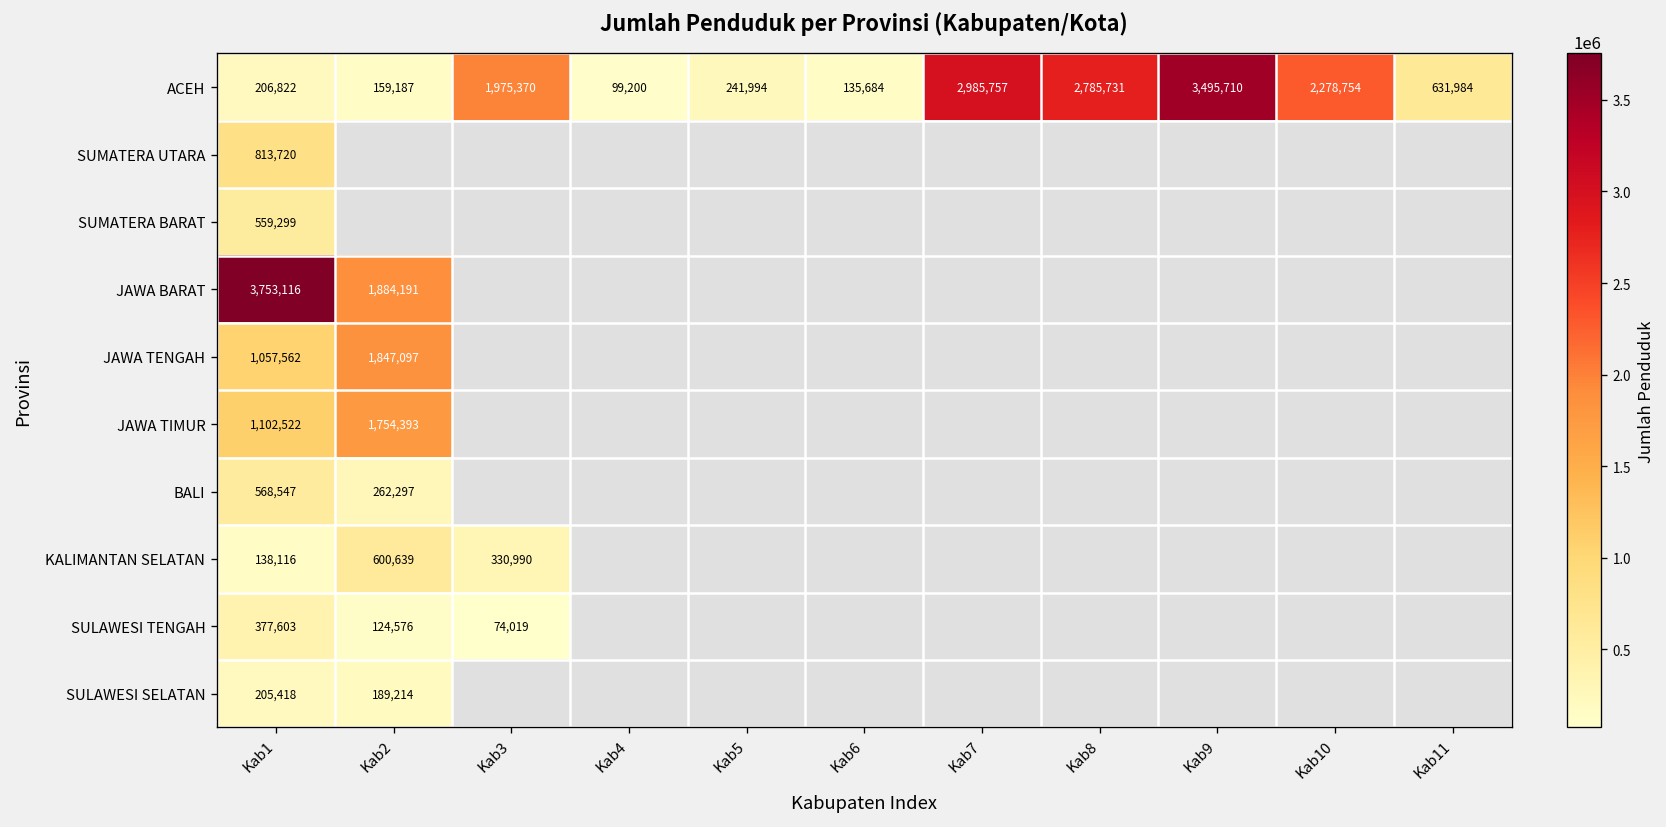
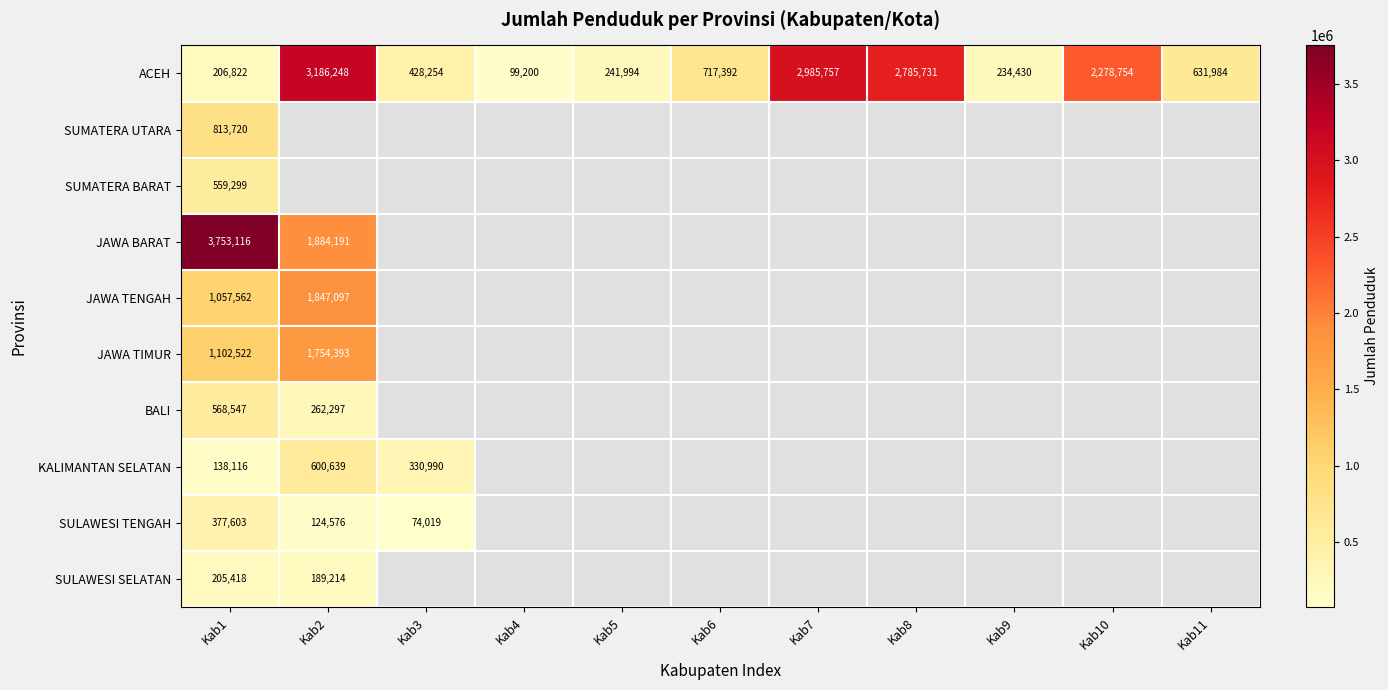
ACEH, Kab2: 159,187 -> 3,186,248
ACEH, Kab3: 1,975,370 -> 428,254
ACEH, Kab6: 135,684 -> 717,392
ACEH, Kab9: 3,495,710 -> 234,430
